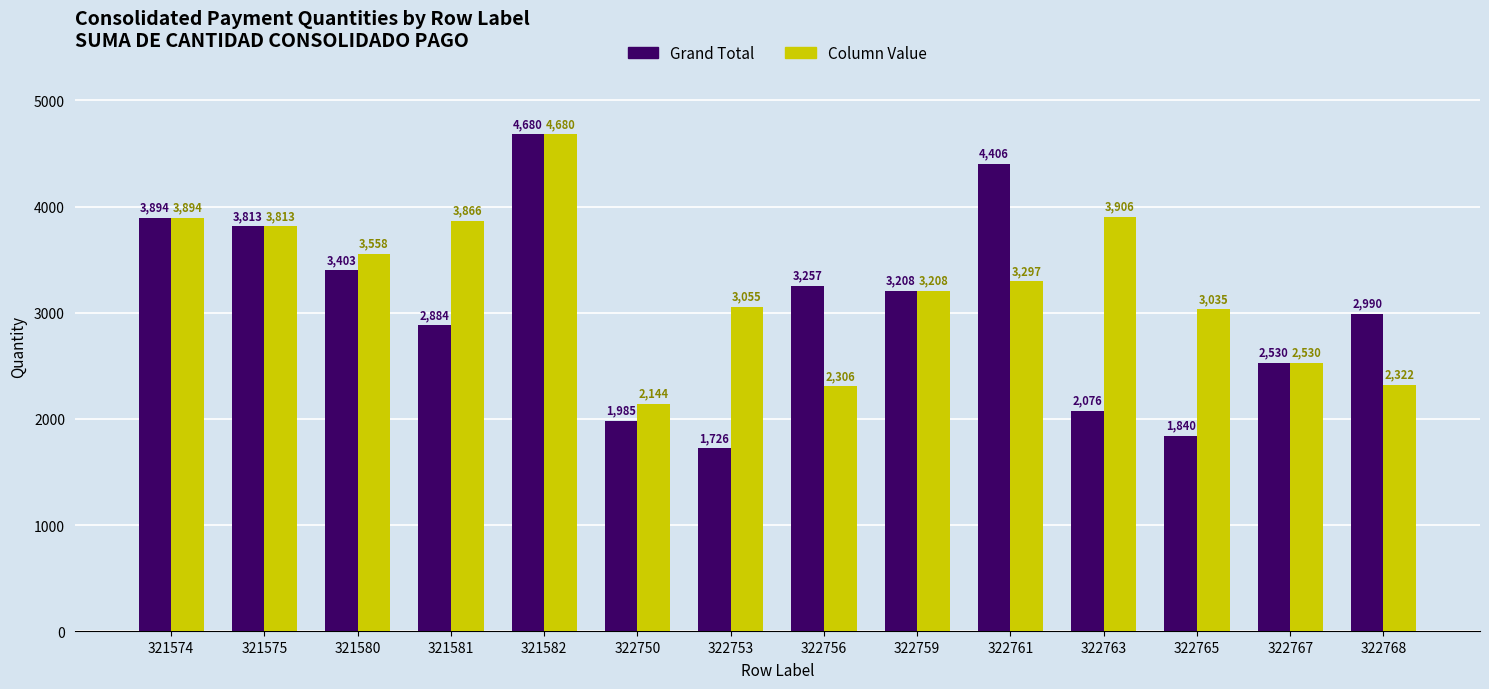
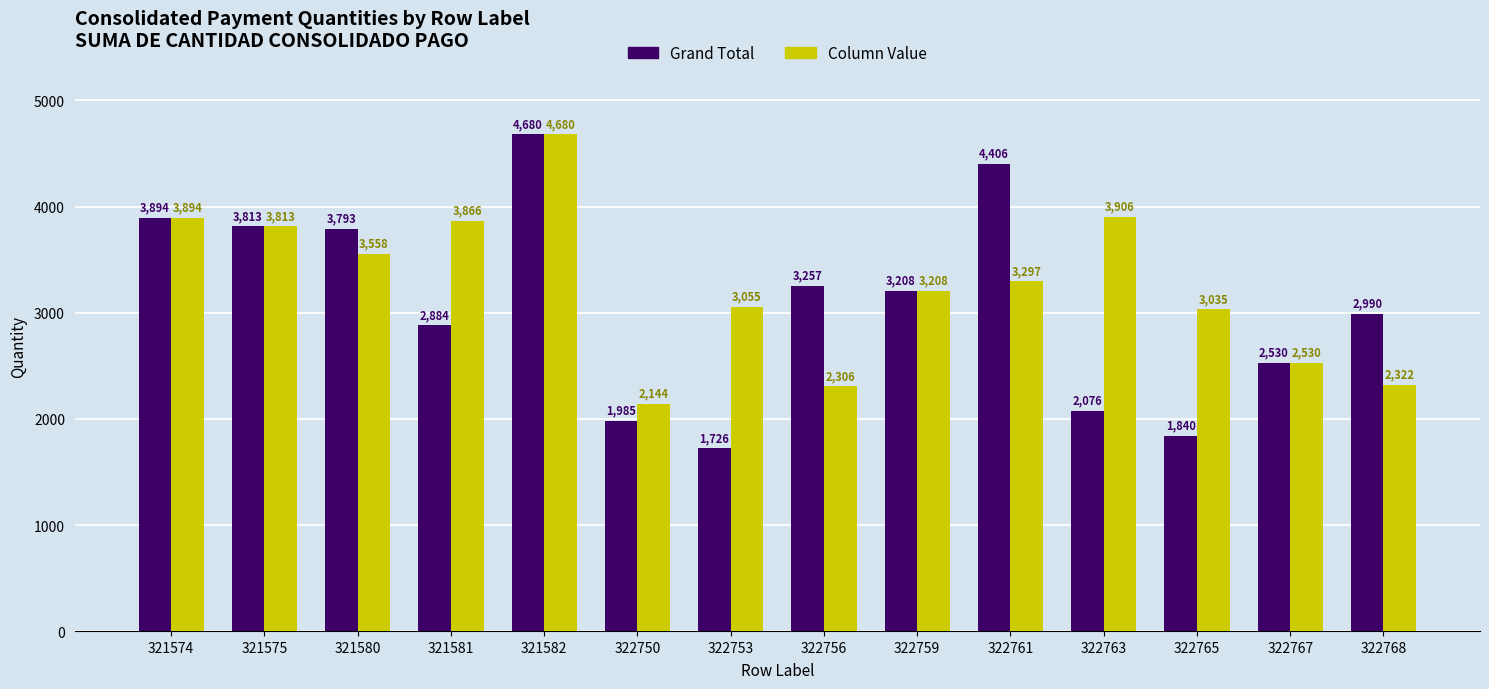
Grand Total, 321580: 3,403 -> 3,793
